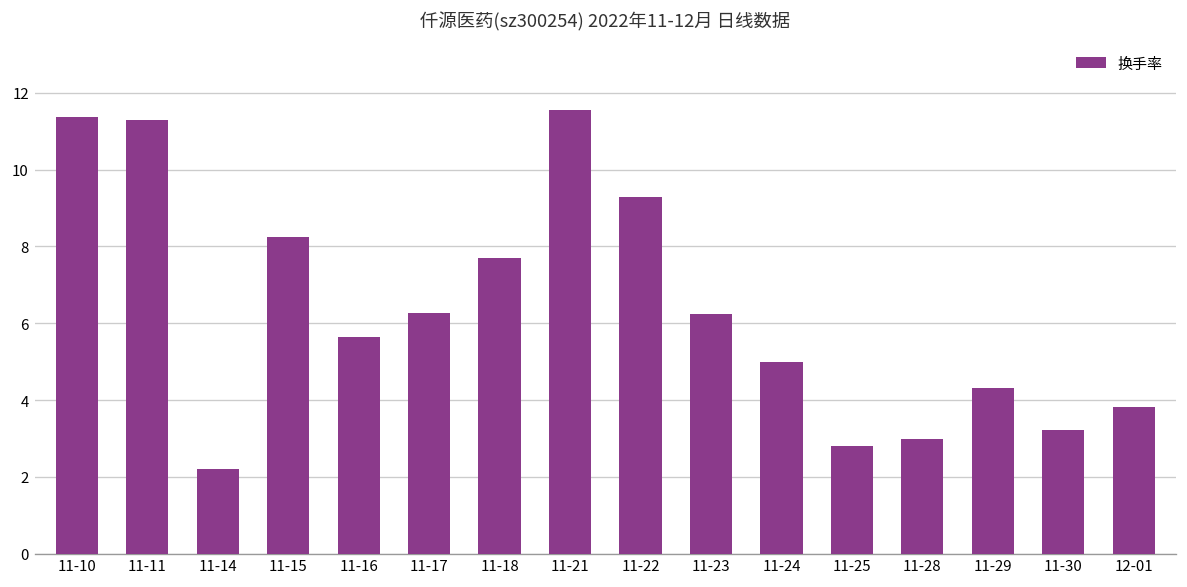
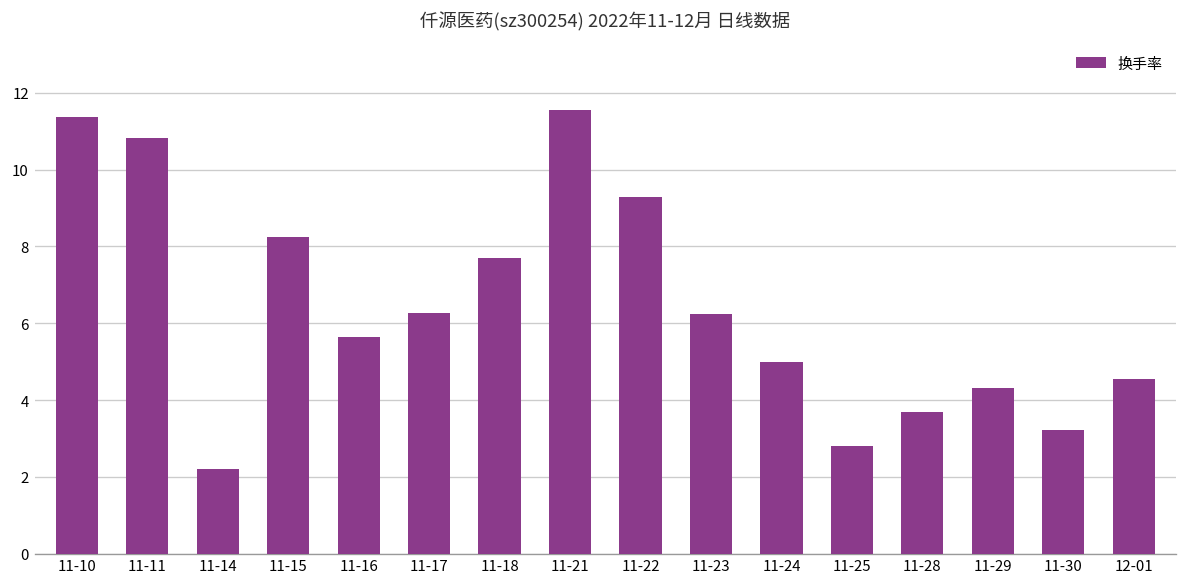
11-11: 11.3 -> 10.8
11-28: 3.0 -> 3.7
12-01: 3.8 -> 4.6
